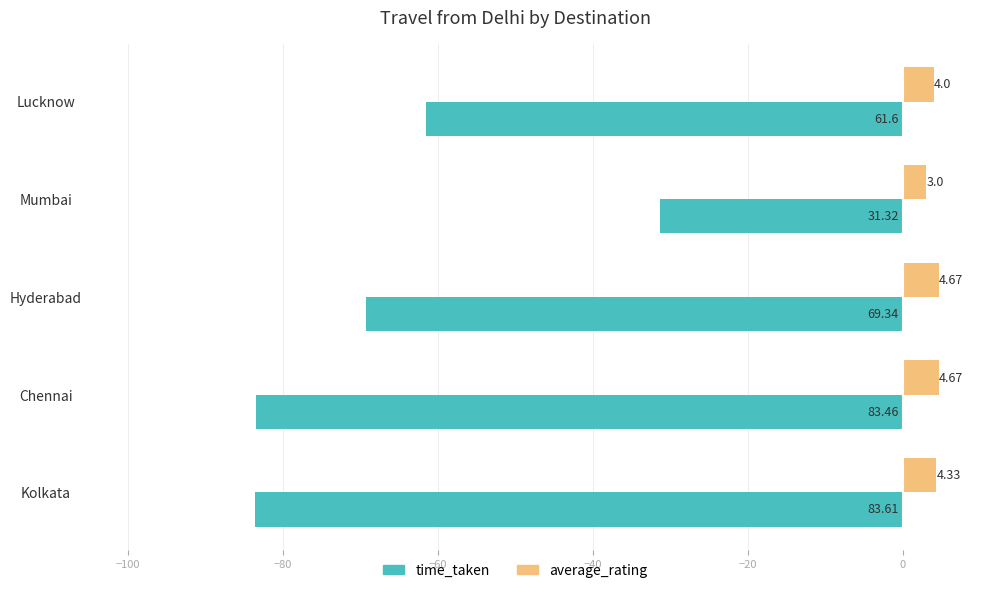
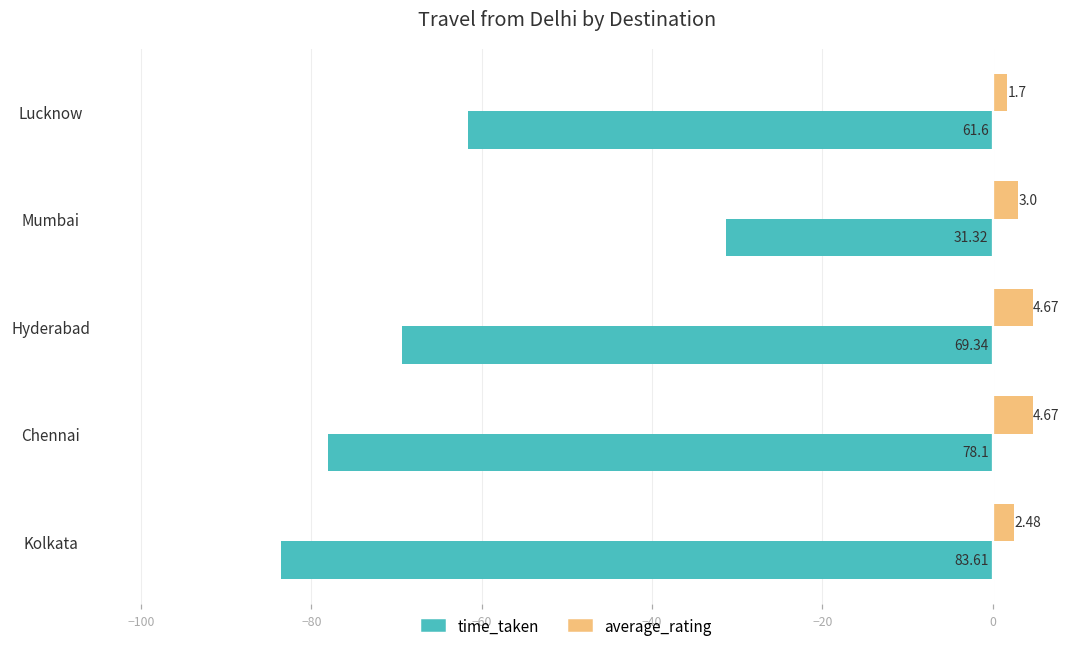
average_rating, Lucknow: 4.0 -> 1.7
time_taken, Chennai: 83.46 -> 78.1
average_rating, Kolkata: 4.33 -> 2.48
